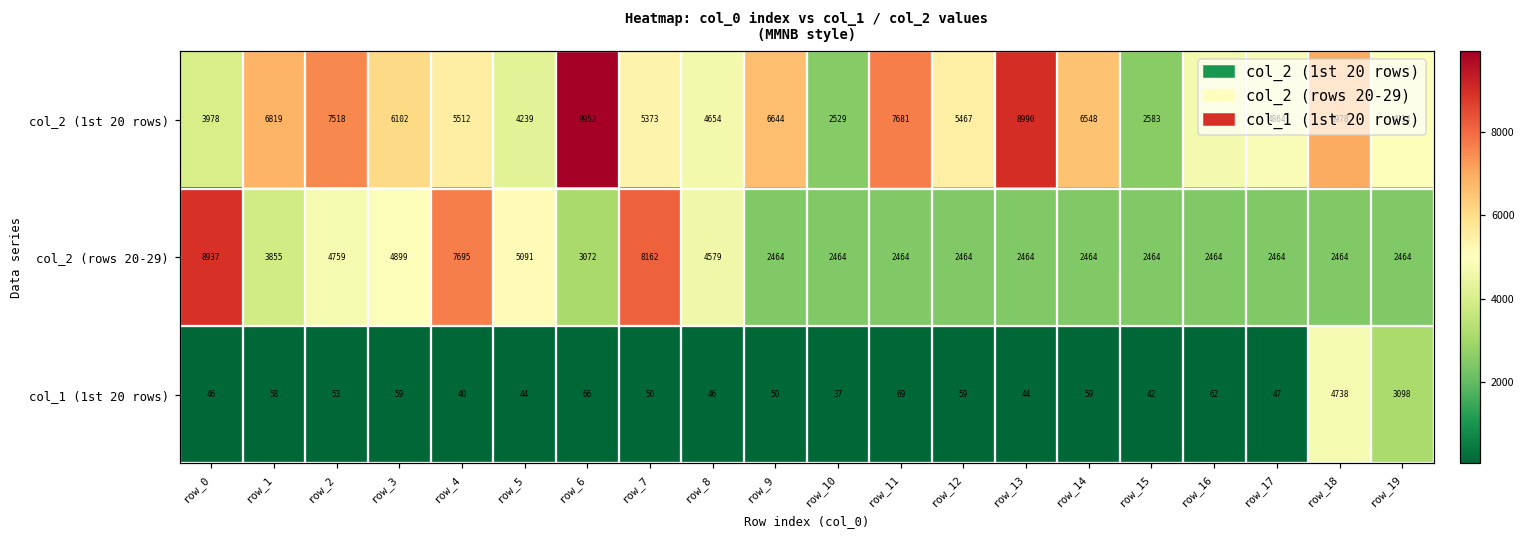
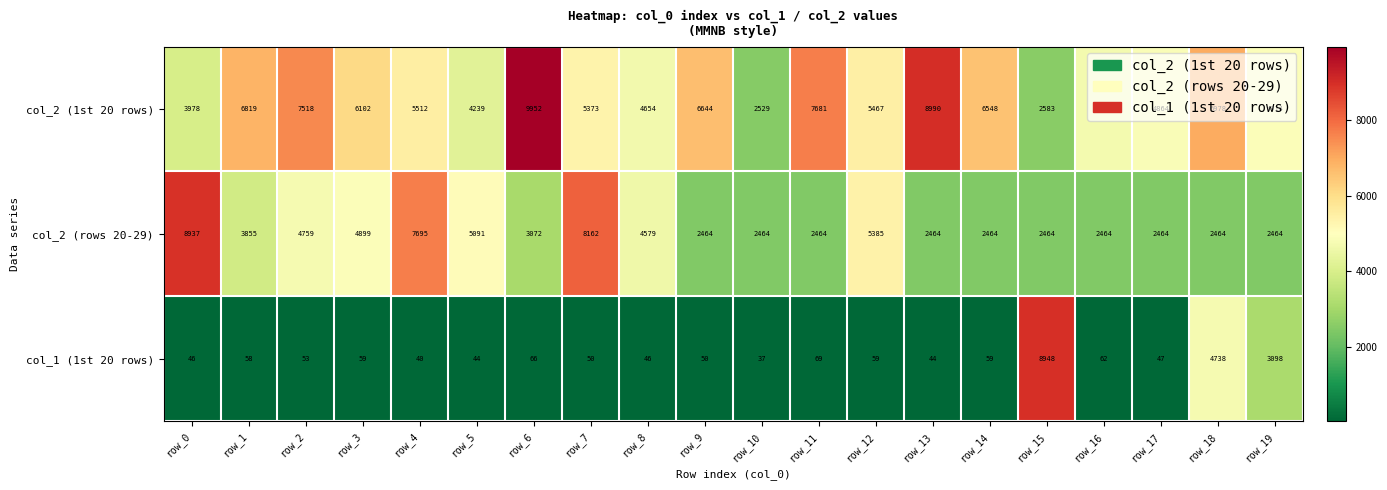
col_2 (rows 20-29), row_12: 2464 -> 5385
col_1 (1st 20 rows), row_15: 42 -> 8948
